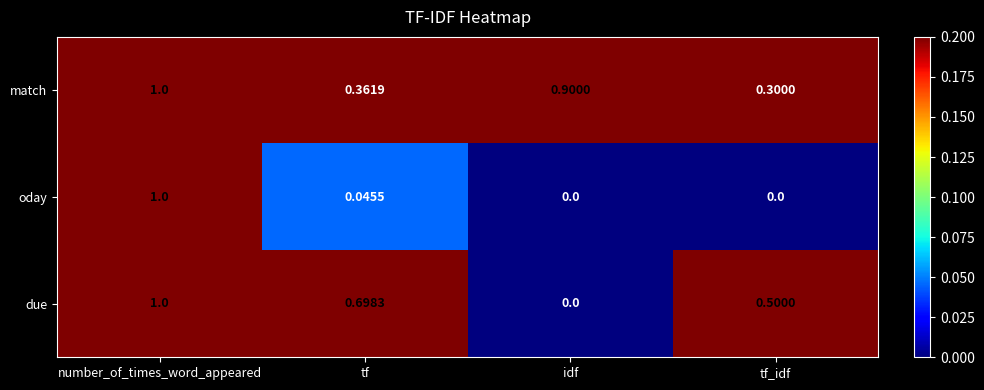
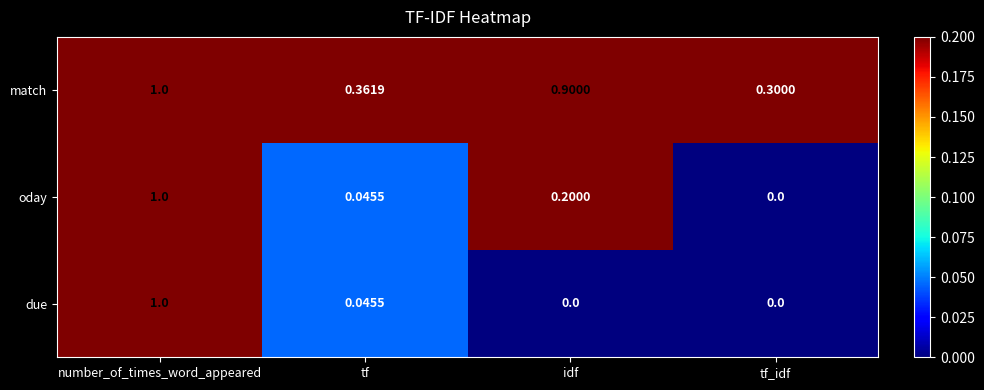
oday, idf: 0.0 -> 0.2000
due, tf: 0.6983 -> 0.0455
due, tf_idf: 0.5000 -> 0.0
